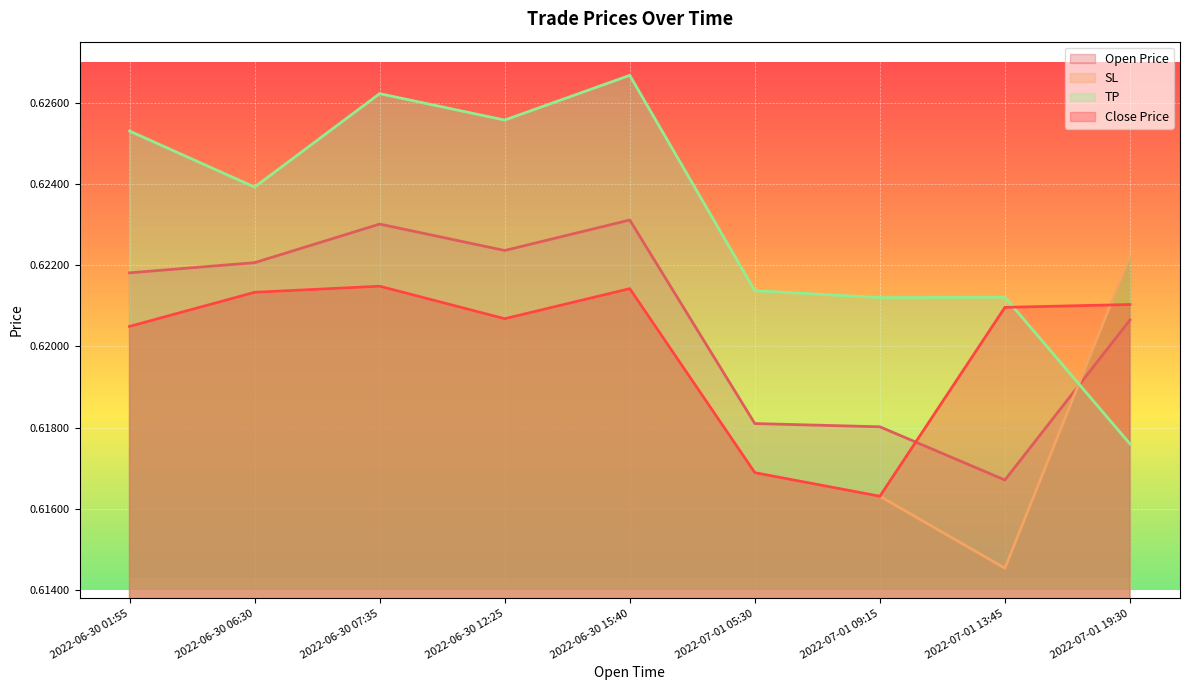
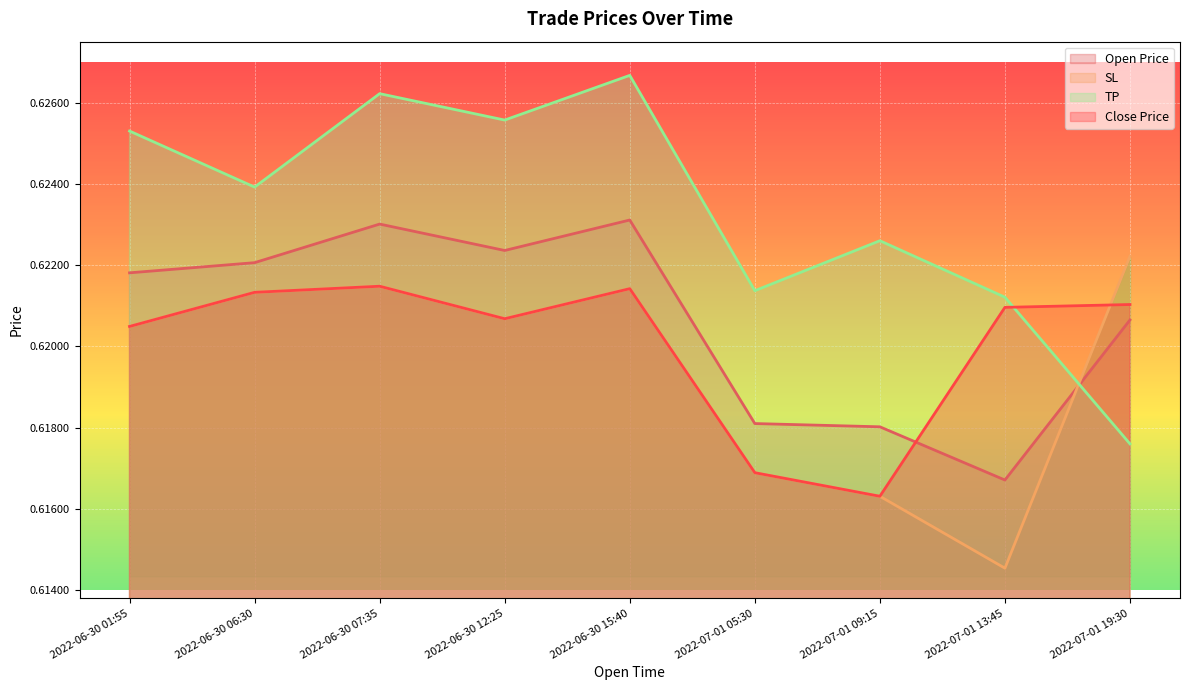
TP, 2022-07-01 09:15: 0.6212 -> 0.6226
